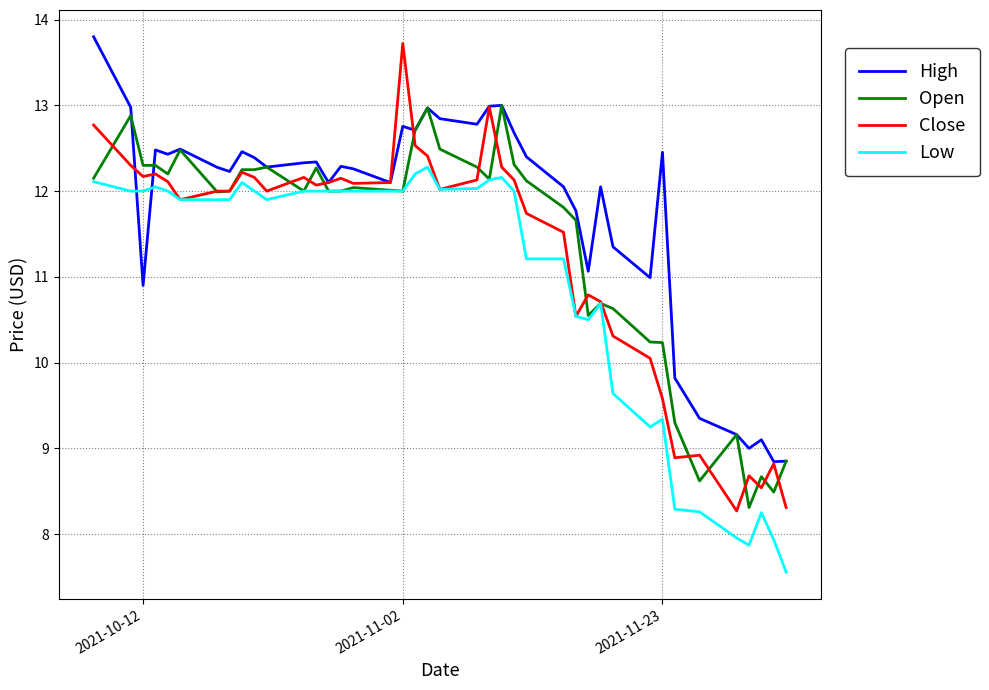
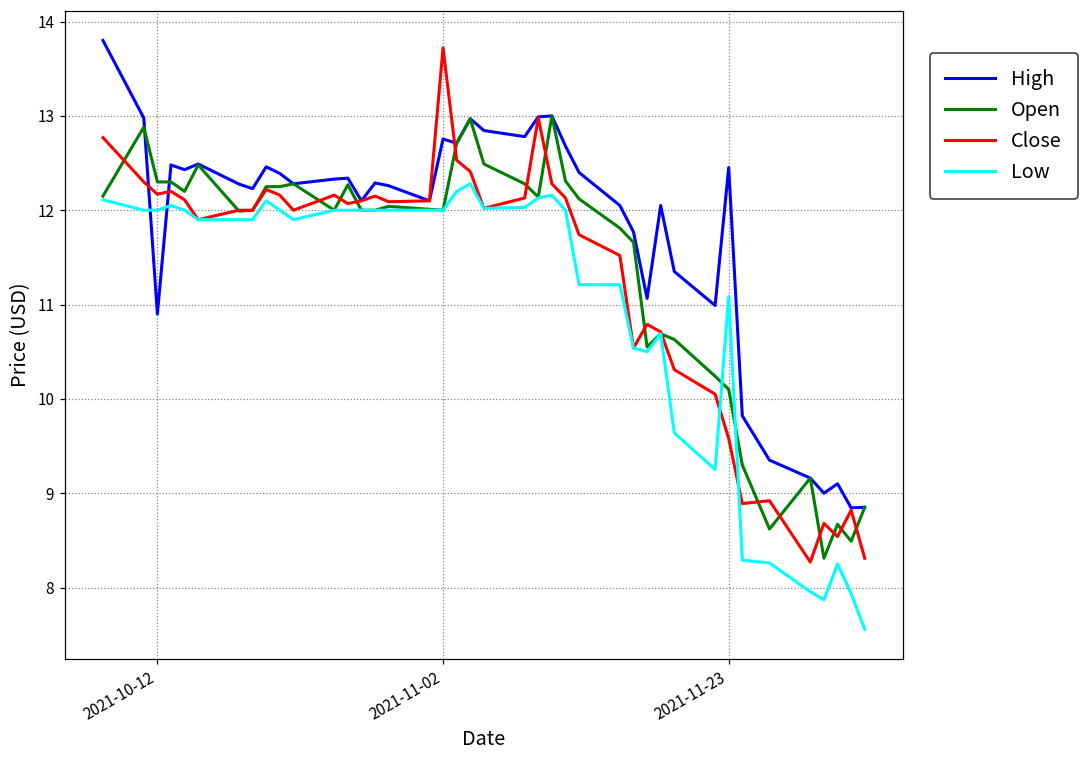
Open, 2021-11-23: 10.2 -> 10.1
Low, 2021-11-23: 9.3 -> 11.1
